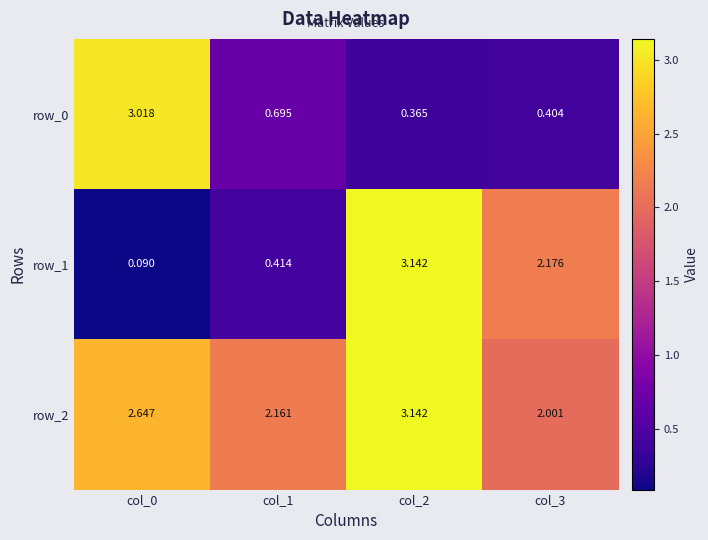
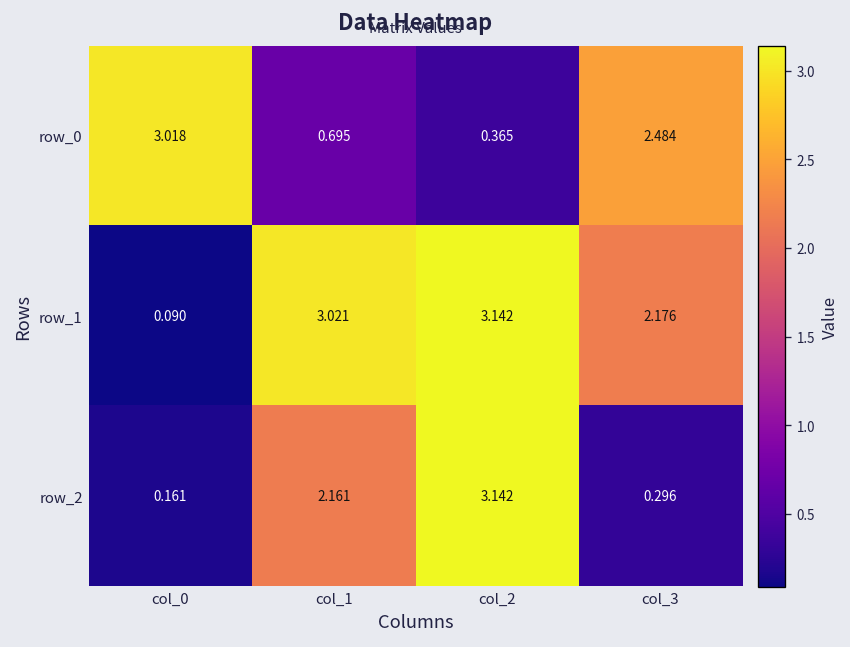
row_0, col_3: 0.404 -> 2.484
row_1, col_1: 0.414 -> 3.021
row_2, col_0: 2.647 -> 0.161
row_2, col_3: 2.001 -> 0.296
